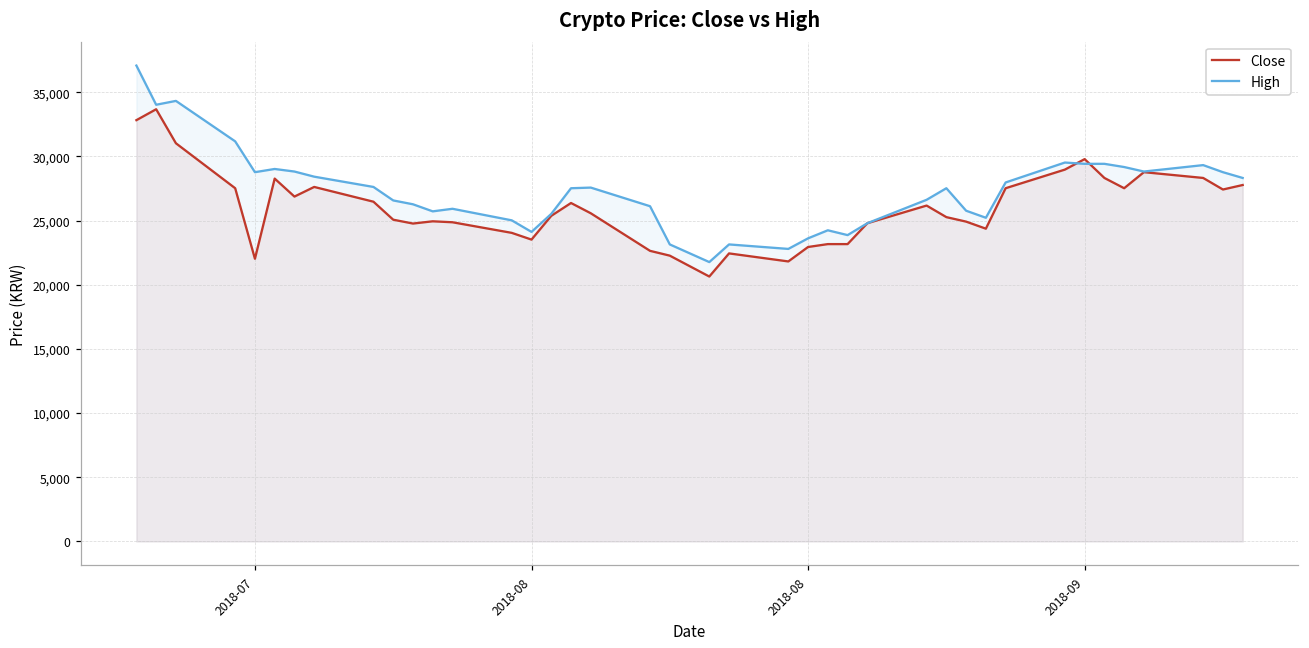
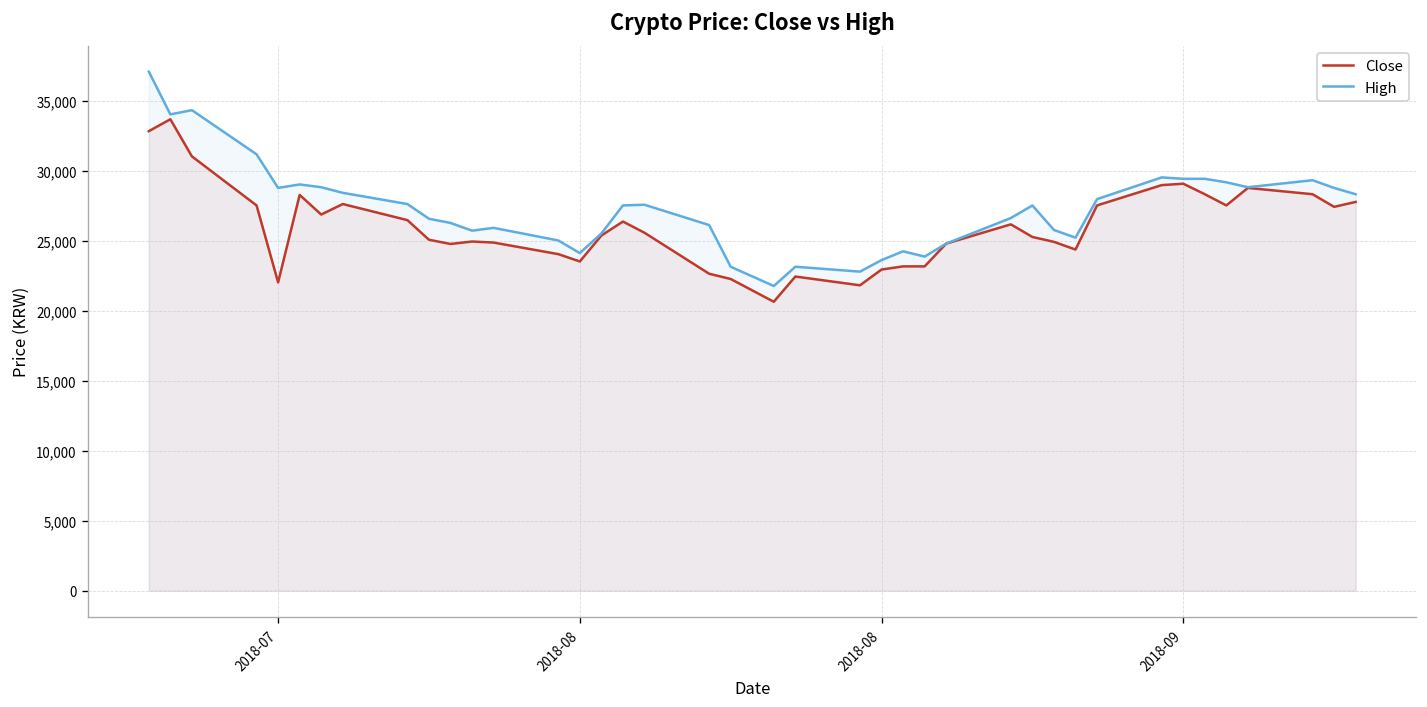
Close, 2018-09: 29,800 -> 29,100
